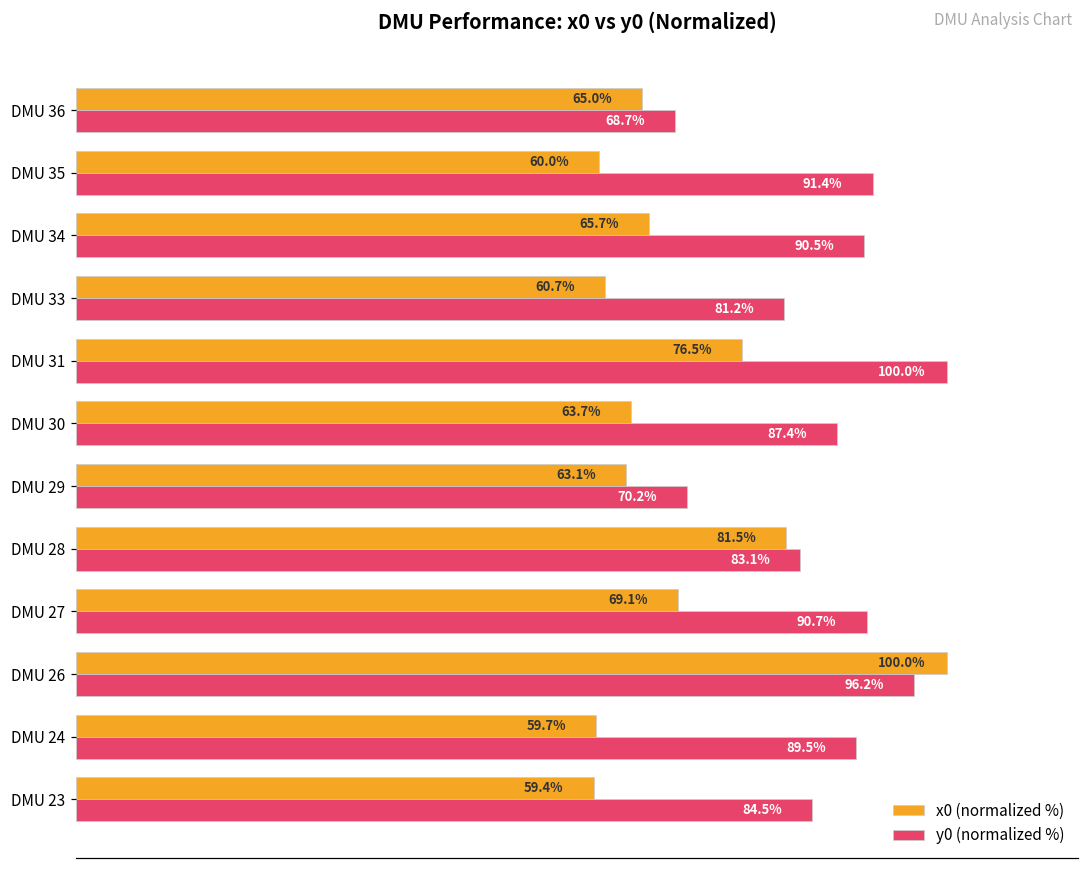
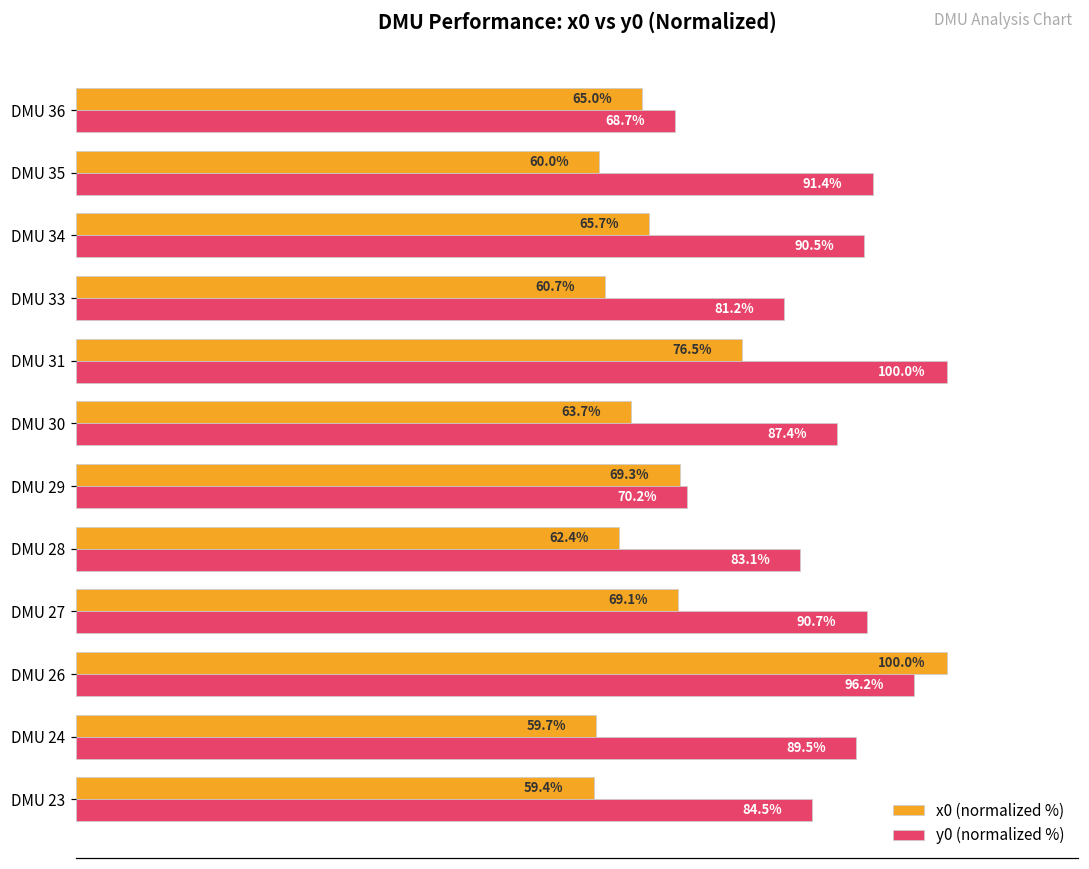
x0 (normalized %), DMU 29: 63.1% -> 69.3%
x0 (normalized %), DMU 28: 81.5% -> 62.4%
